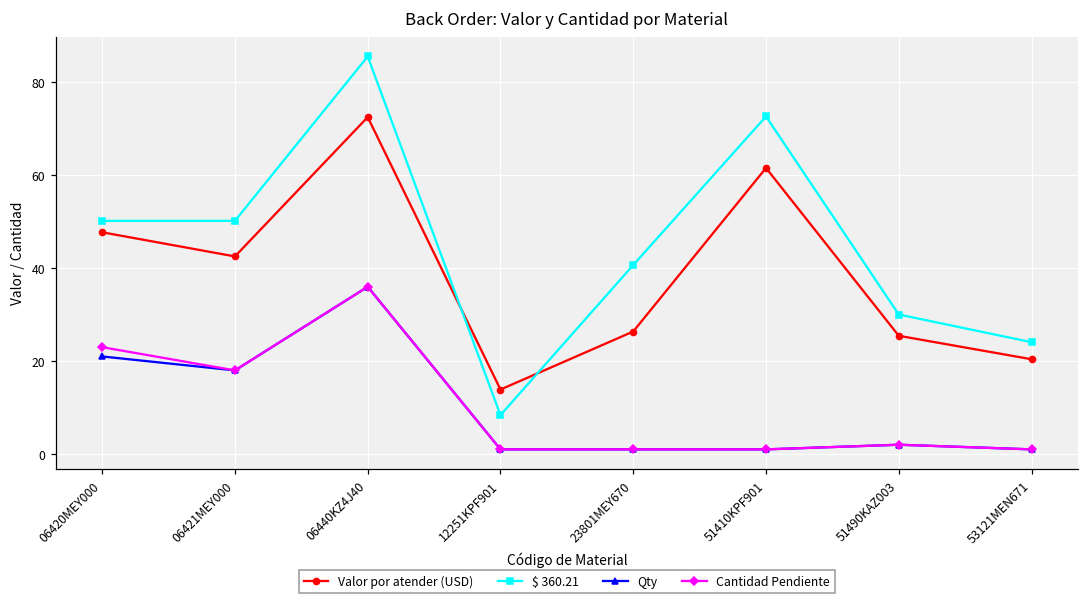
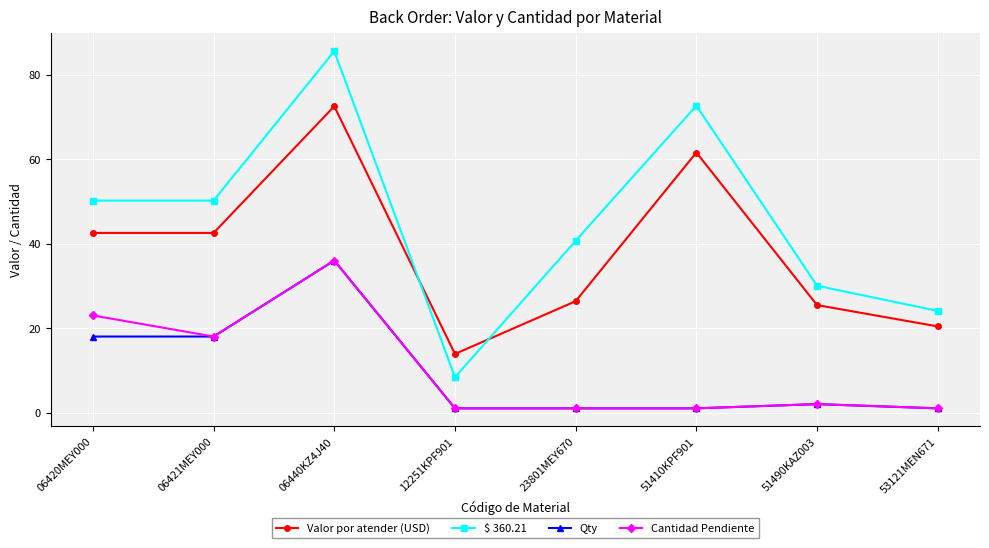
Valor por atender (USD), 06420MEY000: 48 -> 43
Qty, 06420MEY000: 21 -> 18
